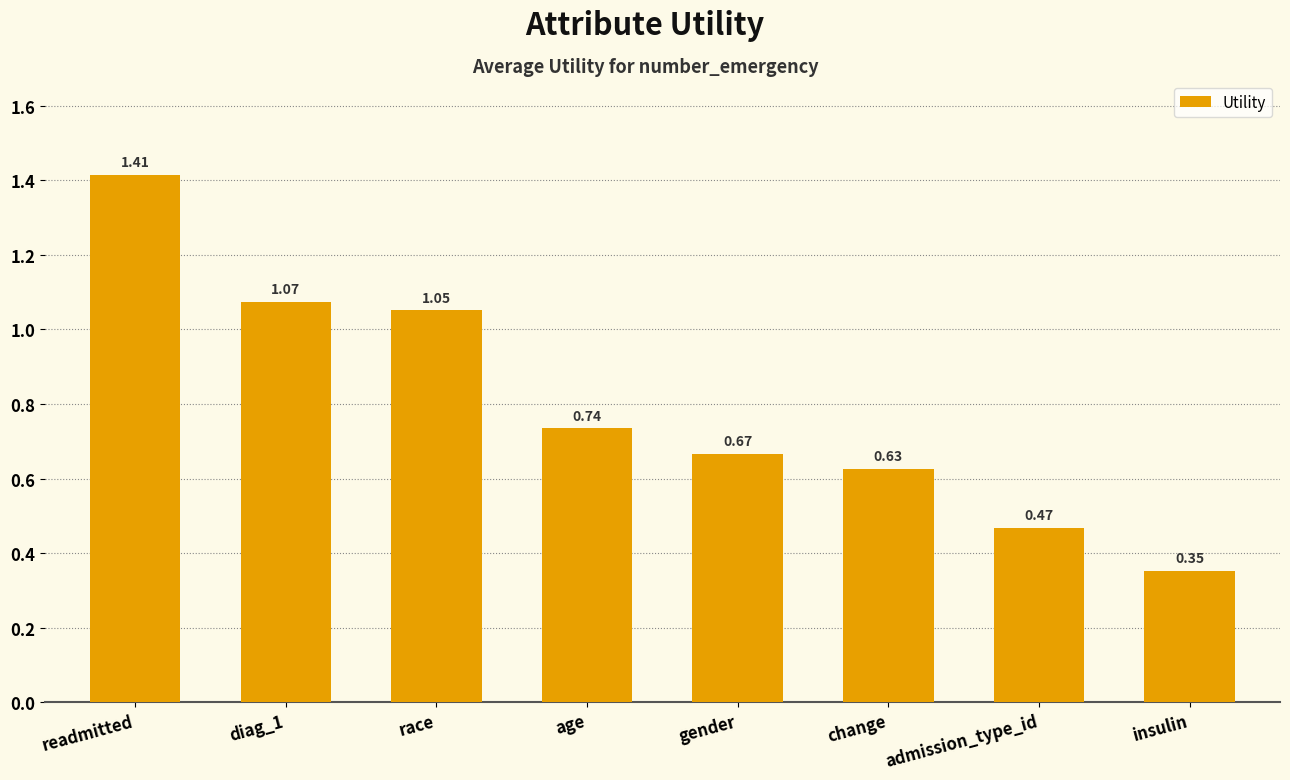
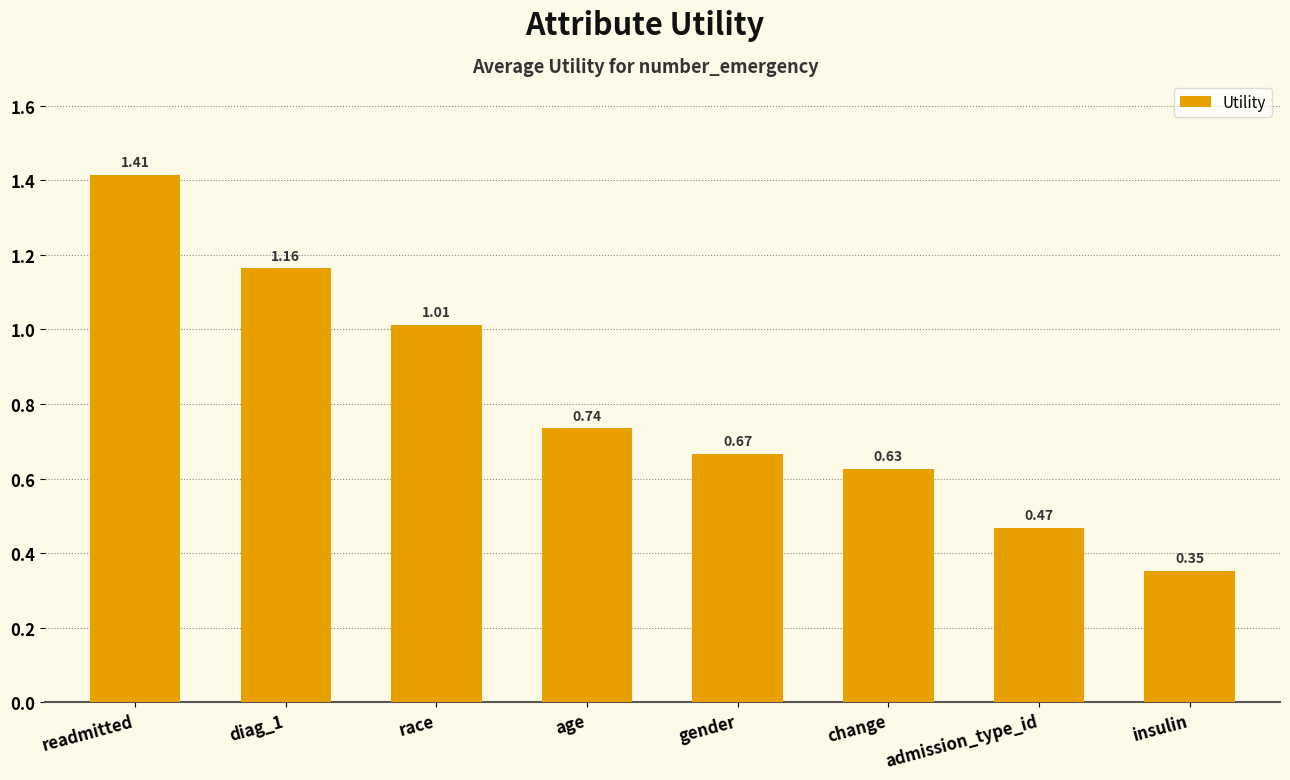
diag_1: 1.07 -> 1.16
race: 1.05 -> 1.01
